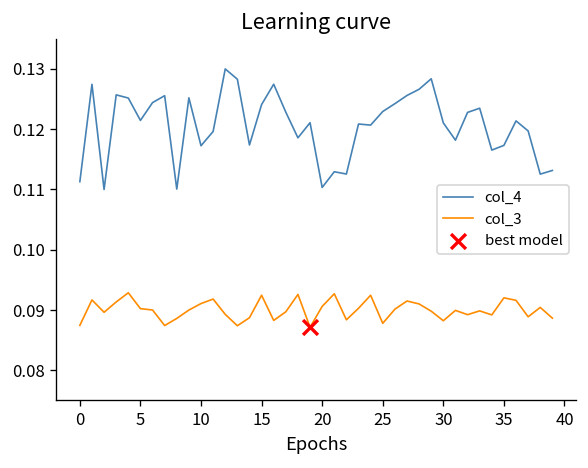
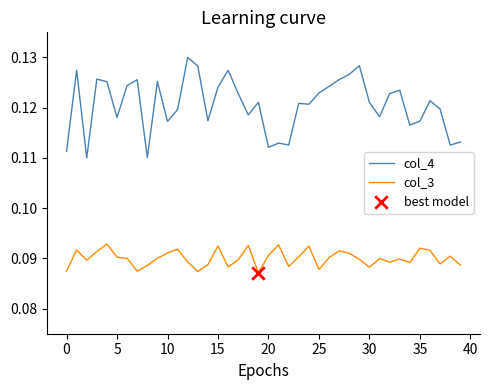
col_4, 5: 0.121 -> 0.118
col_4, 20: 0.110 -> 0.112
